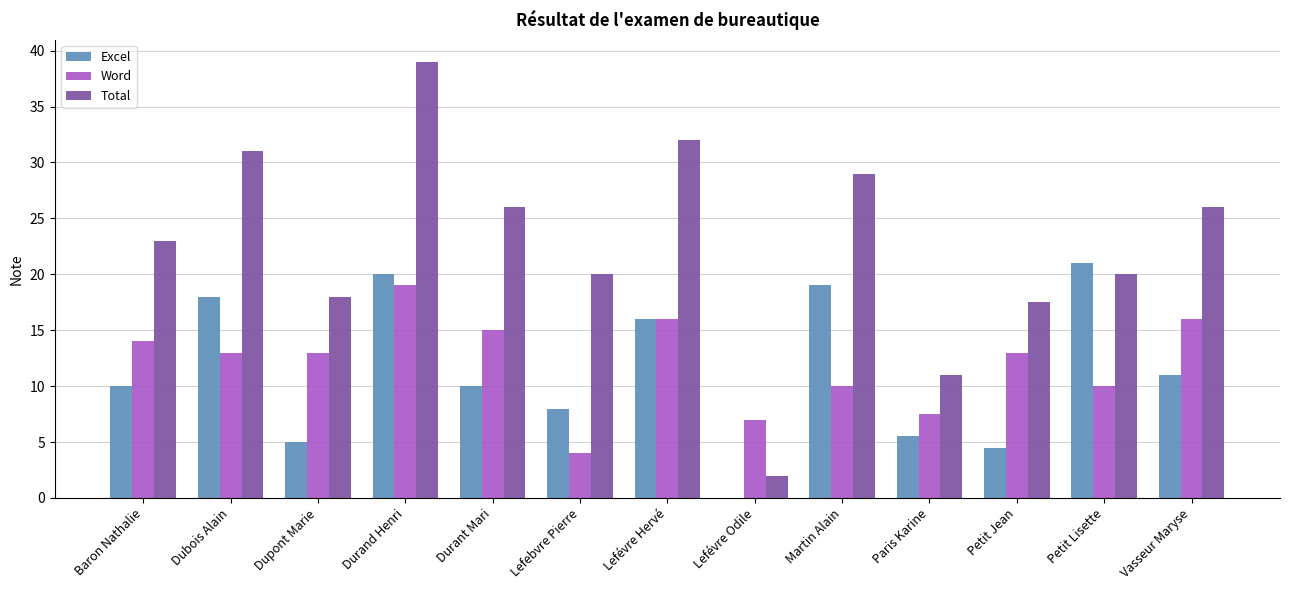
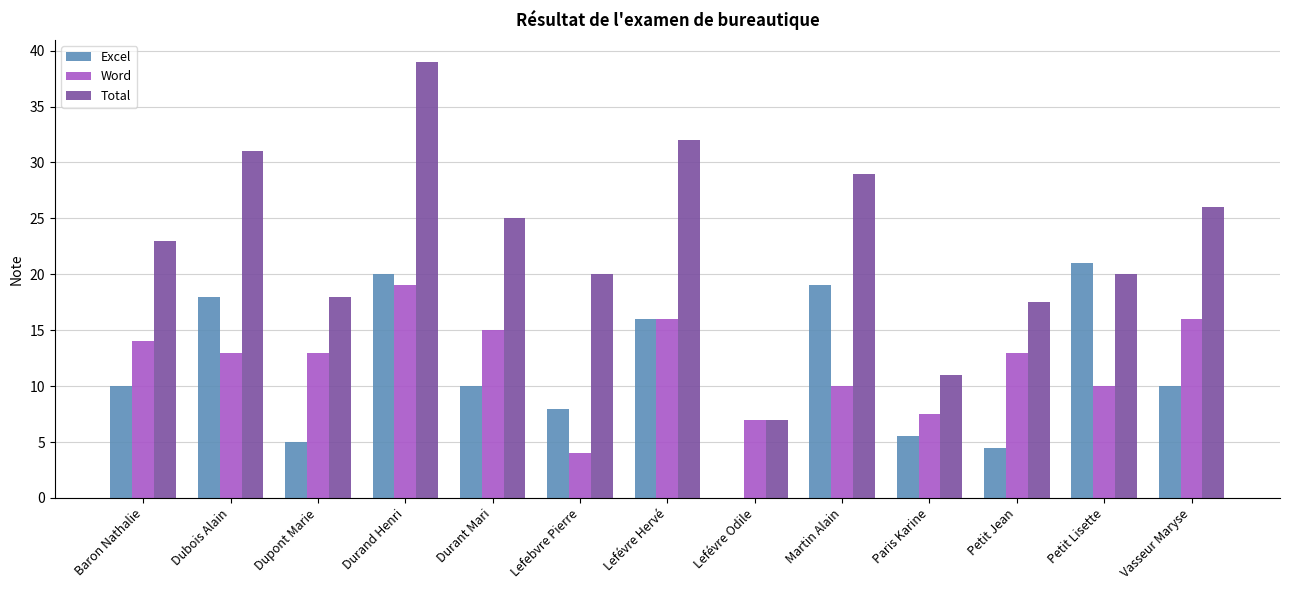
Total, Durant Mari: 26 -> 25
Total, Lefévre Odile: 2 -> 7
Excel, Vasseur Maryse: 11 -> 10
